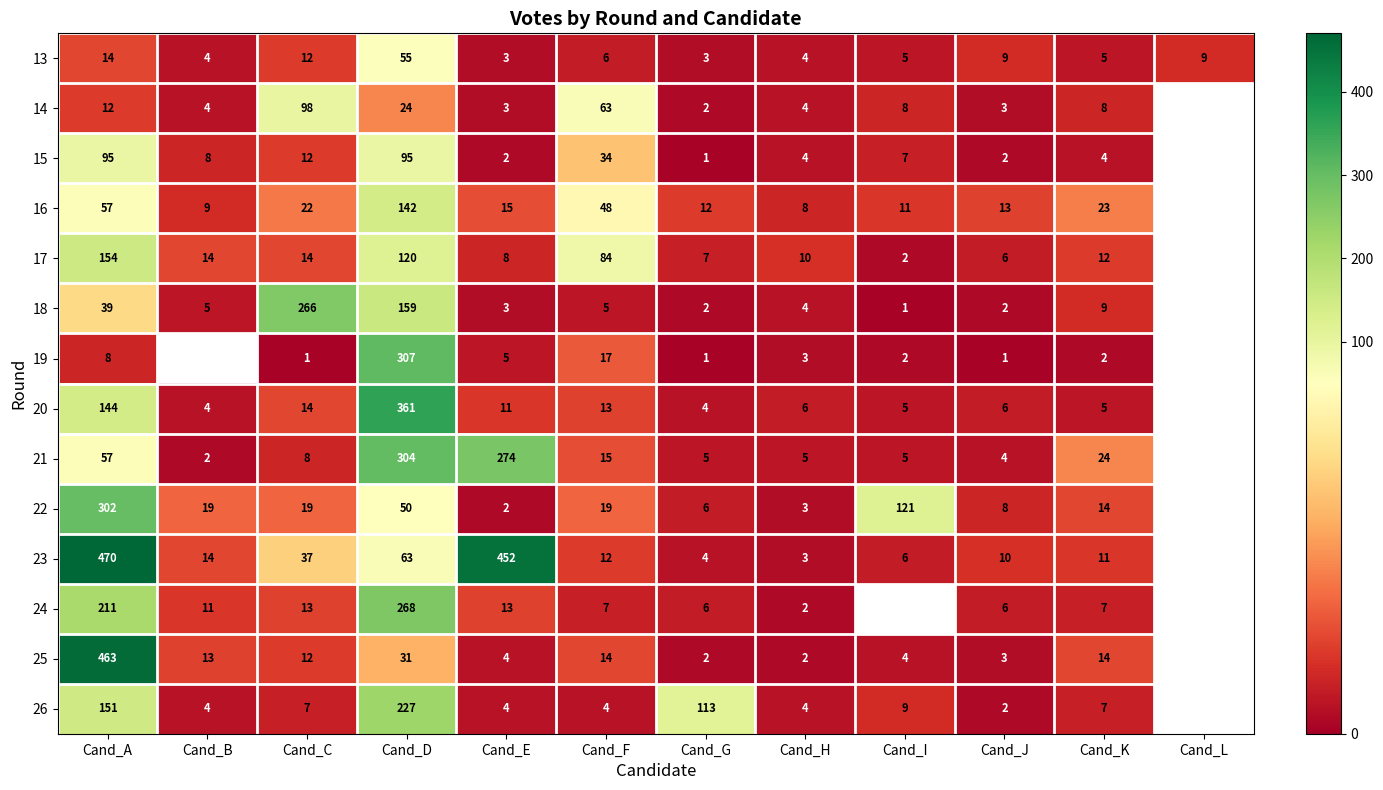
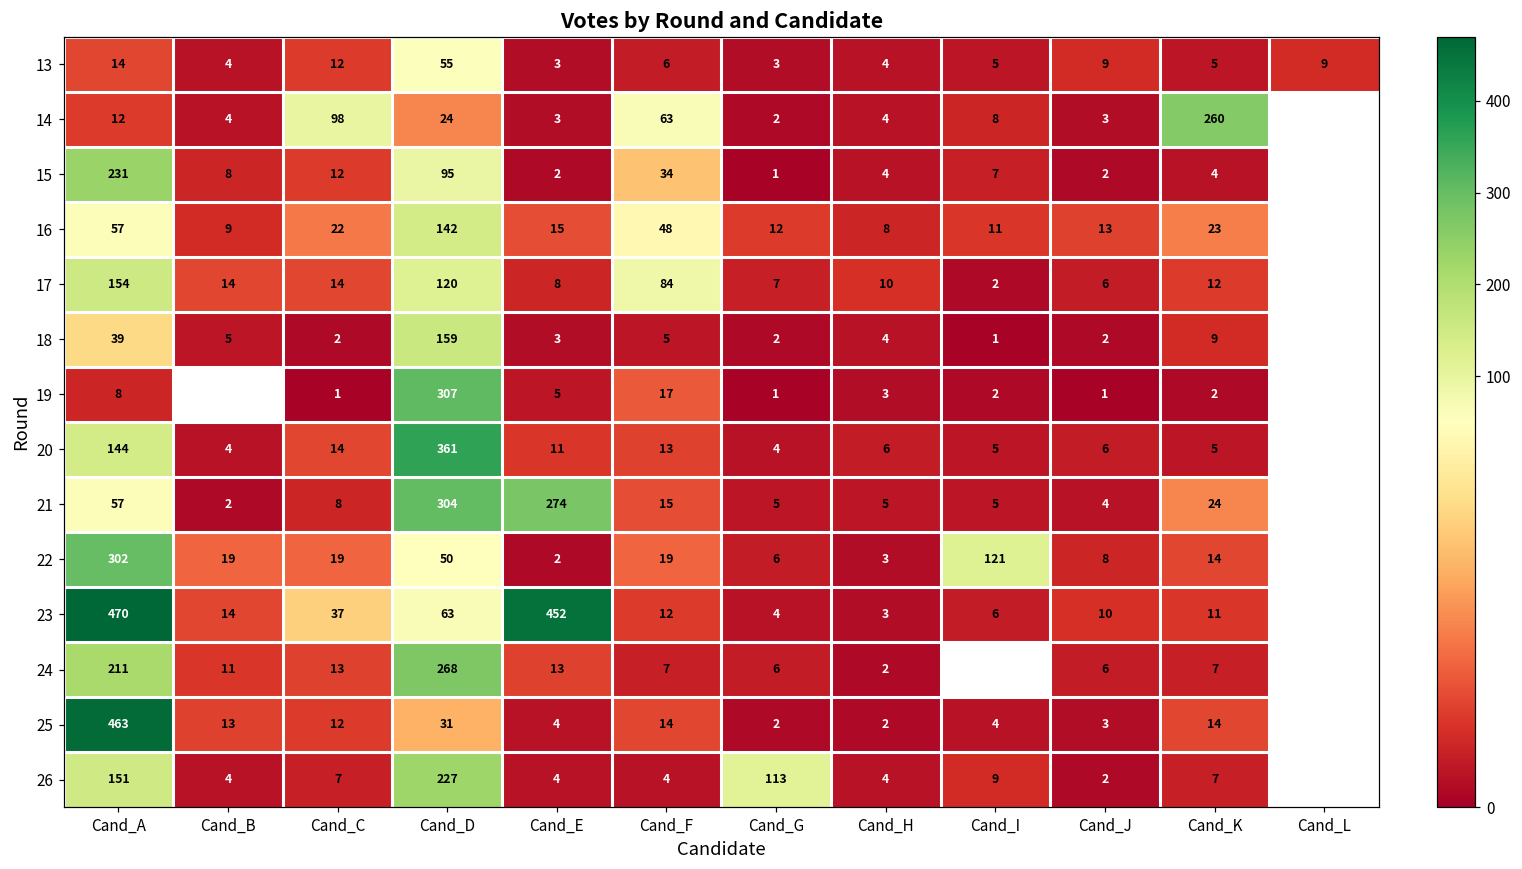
14, Cand_K: 8 -> 260
15, Cand_A: 95 -> 231
18, Cand_C: 266 -> 2
